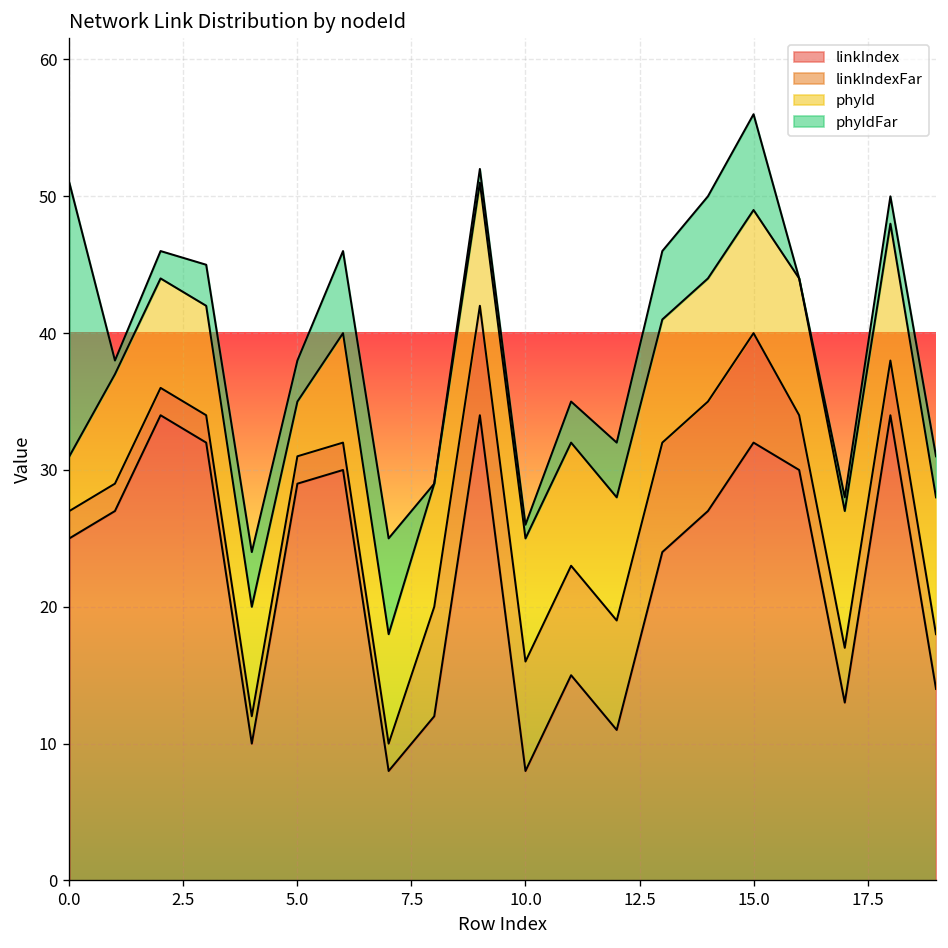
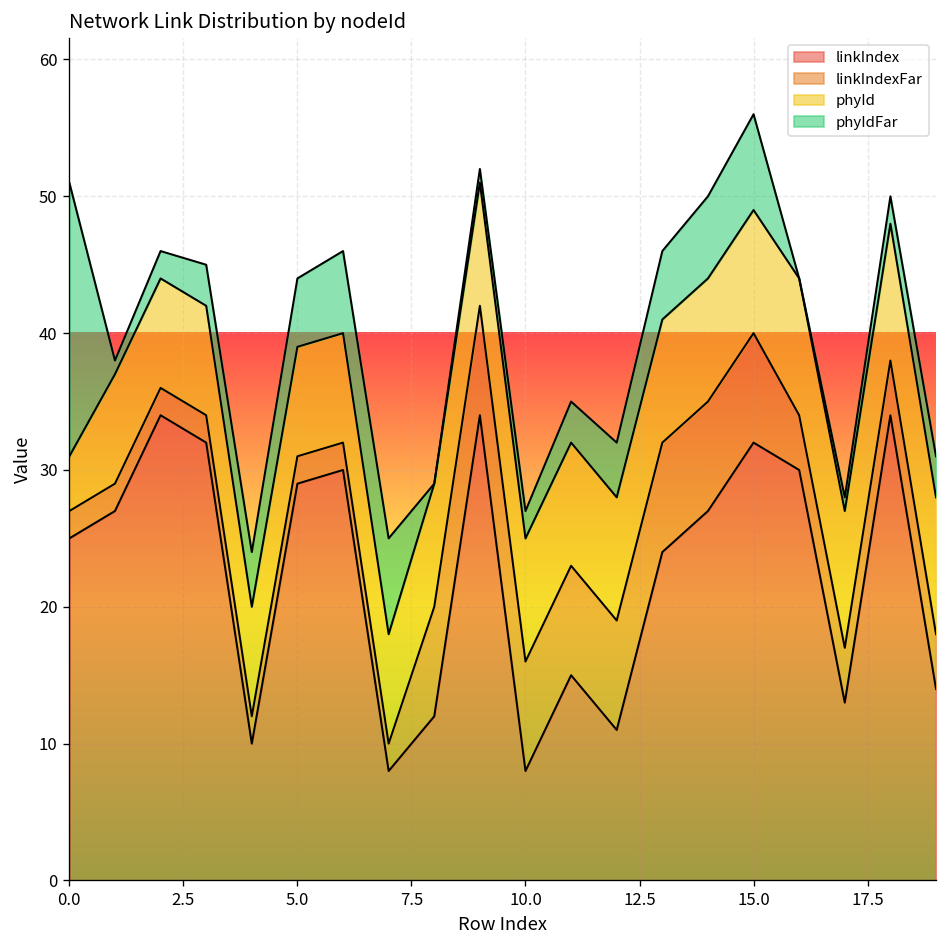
phyId, 5.0: 4 -> 8
phyIdFar, 5.0: 3 -> 5
phyIdFar, 10.0: 1 -> 2
